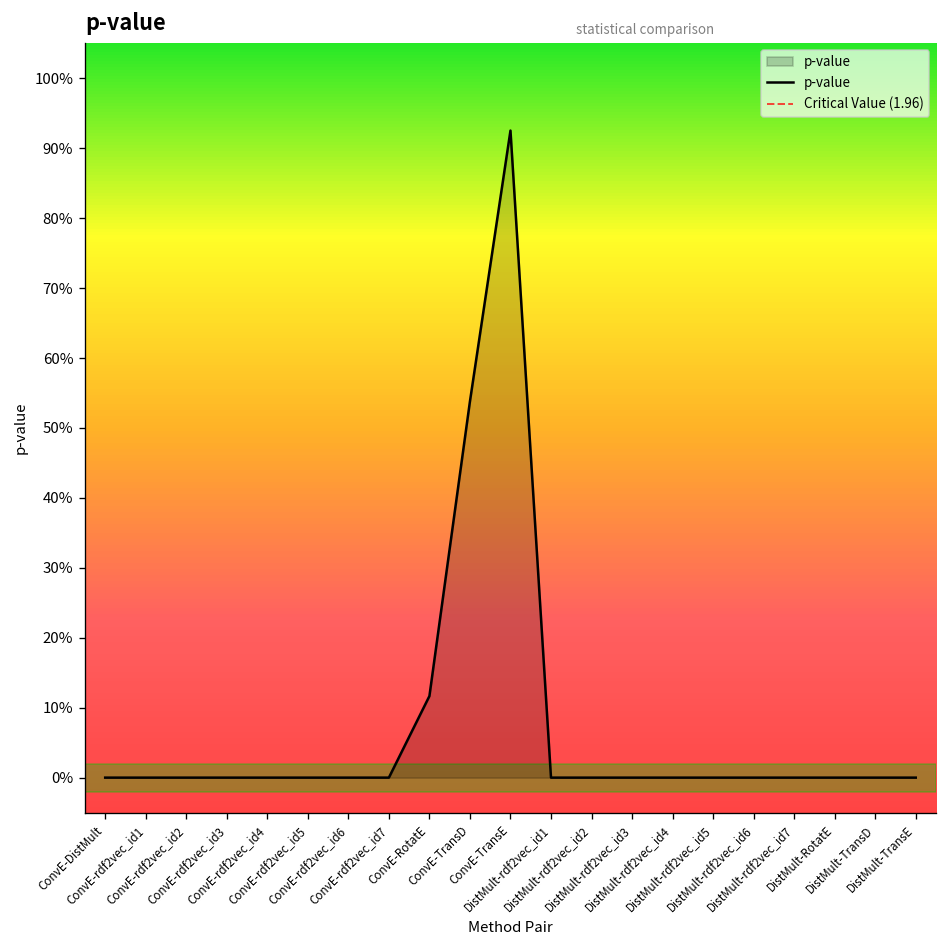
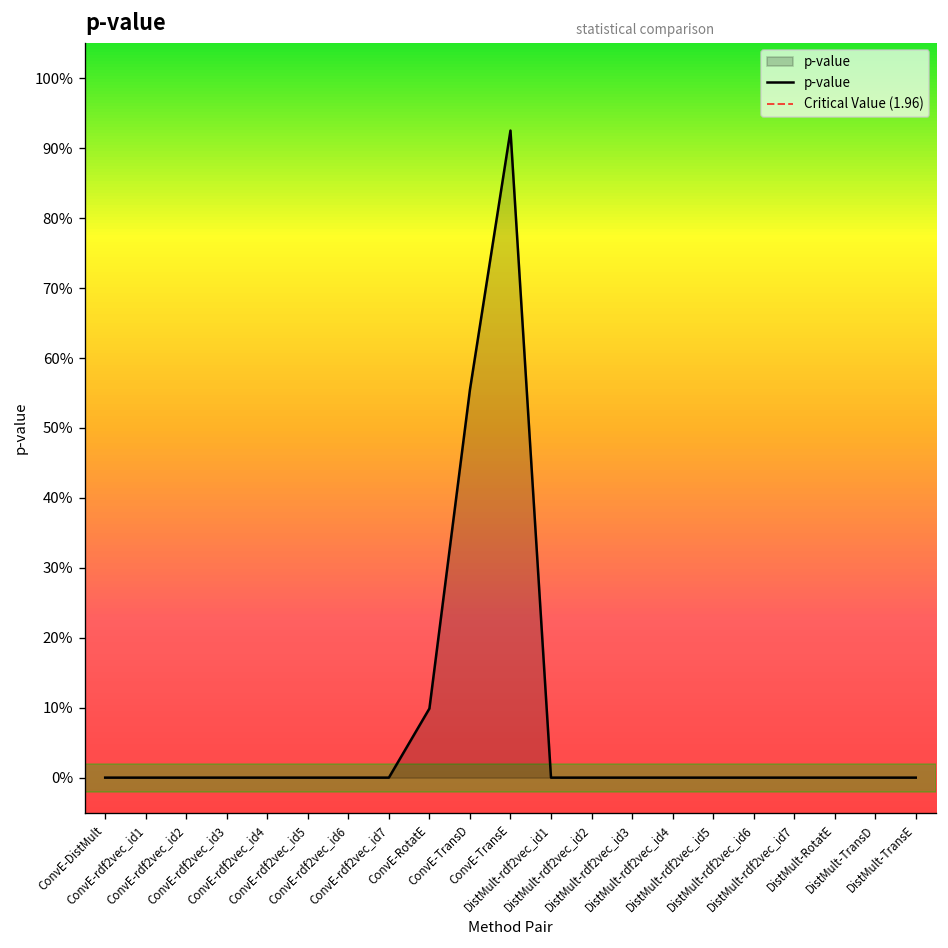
ConvE-RotatE: 12% -> 10%
ConvE-TransD: 54% -> 55%
